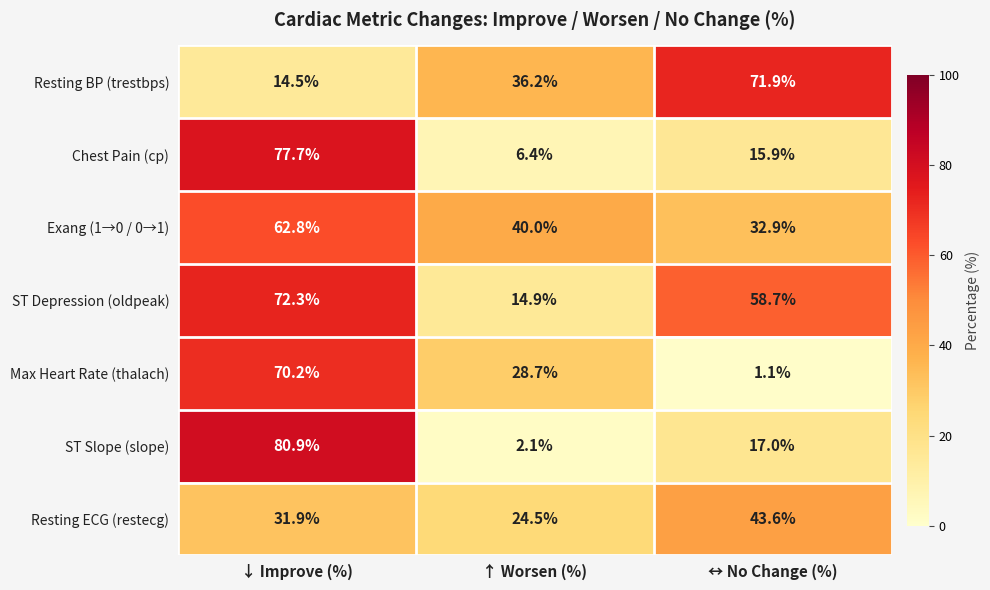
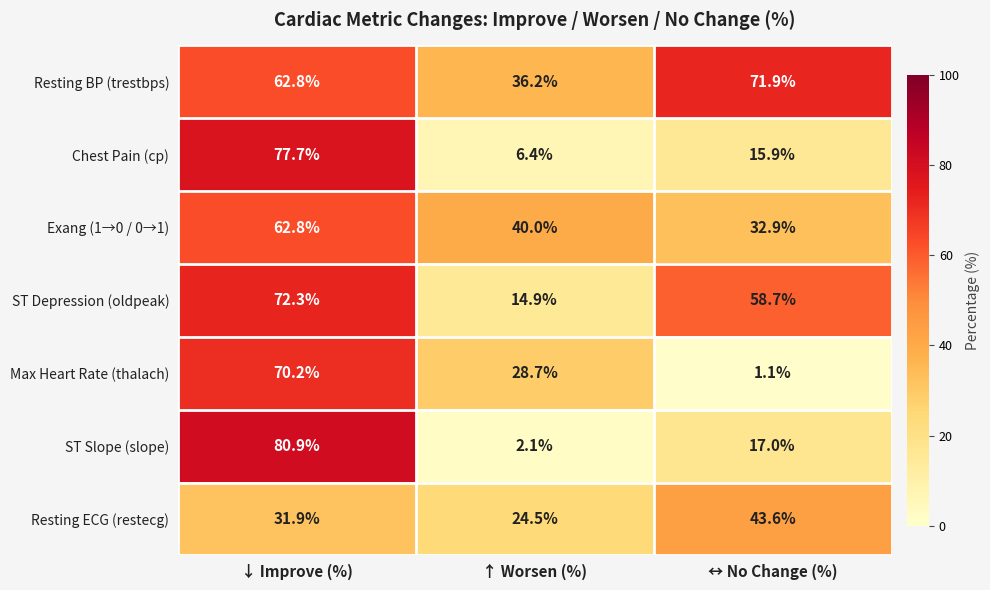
Resting BP (trestbps), ↓ Improve (%): 14.5% -> 62.8%
